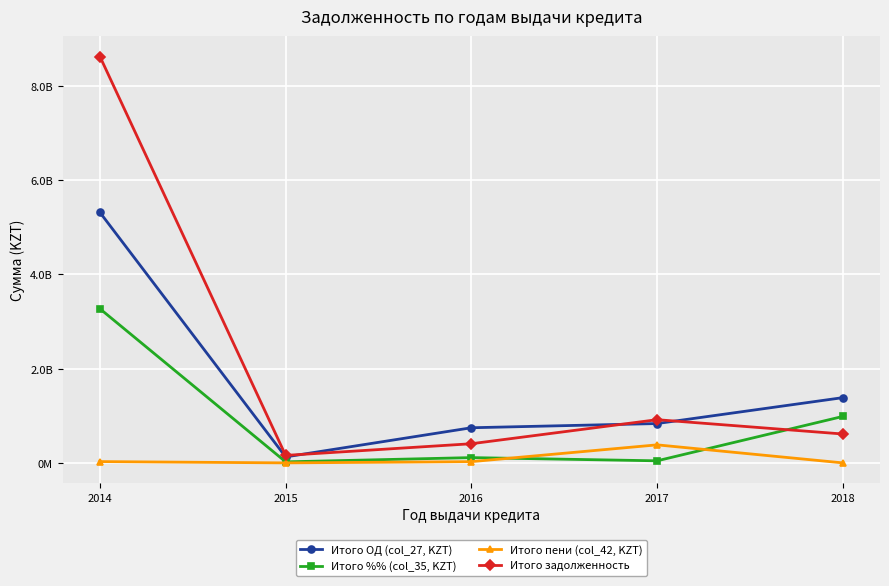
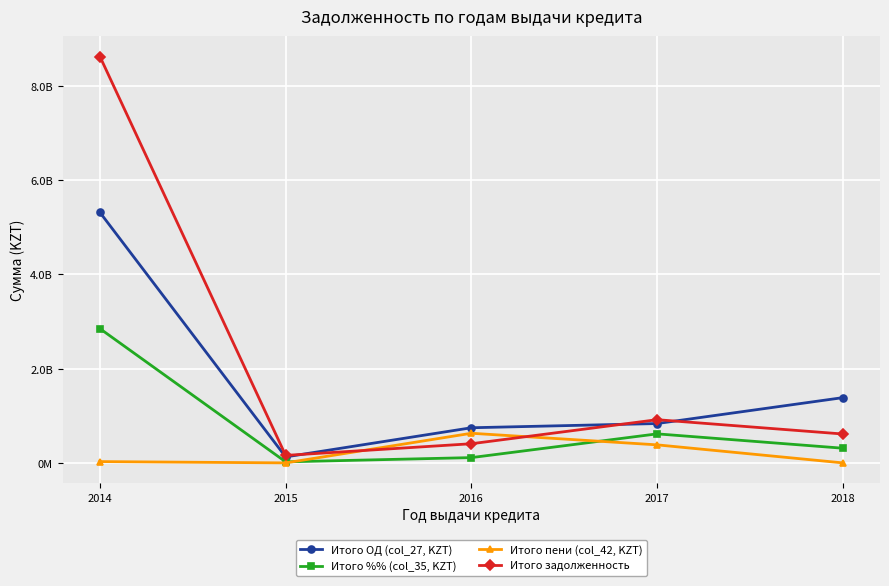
Итого %% (col_35, KZT), 2014: 3300000000 -> 2900000000
Итого пени (col_42, KZT), 2016: 0 -> 600000000
Итого %% (col_35, KZT), 2017: 0 -> 600000000
Итого %% (col_35, KZT), 2018: 1000000000 -> 300000000
